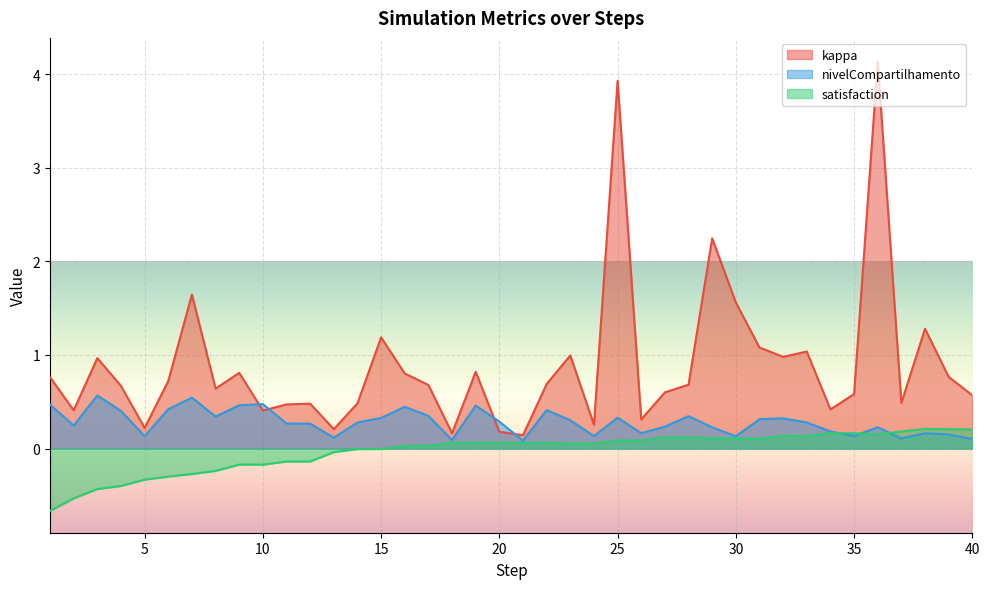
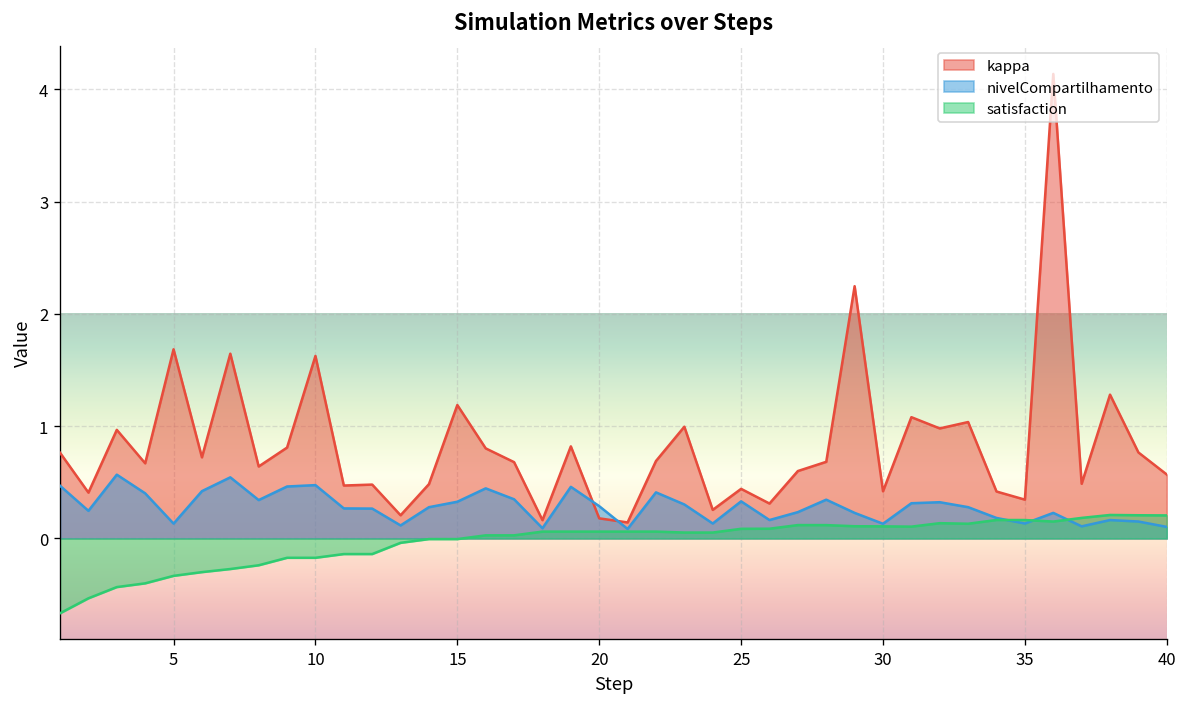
kappa, 5: 0.2 -> 1.7
kappa, 10: 0.4 -> 1.6
kappa, 25: 3.9 -> 0.4
kappa, 30: 1.6 -> 0.4
kappa, 35: 0.6 -> 0.3
